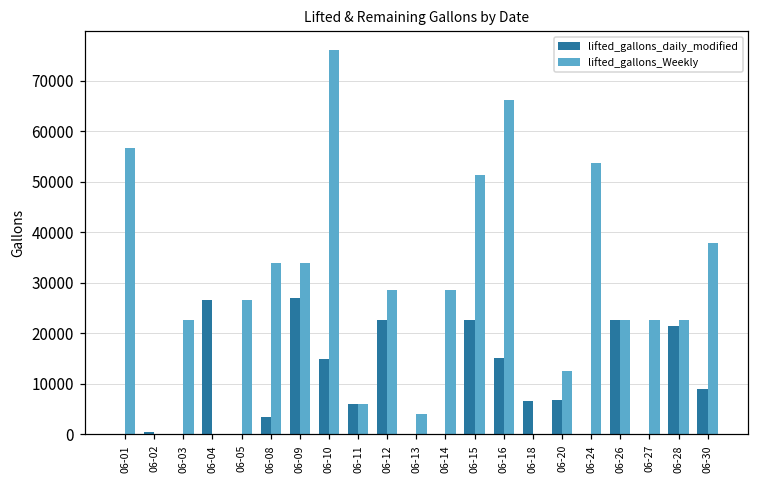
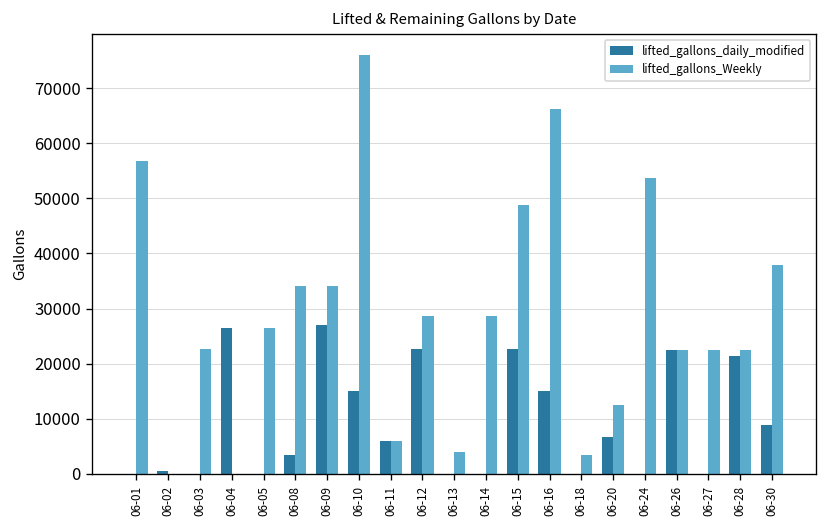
lifted_gallons_Weekly, 06-15: 51000 -> 49000
lifted_gallons_daily_modified, 06-18: 7000 -> 0
lifted_gallons_Weekly, 06-18: 0 -> 3000
